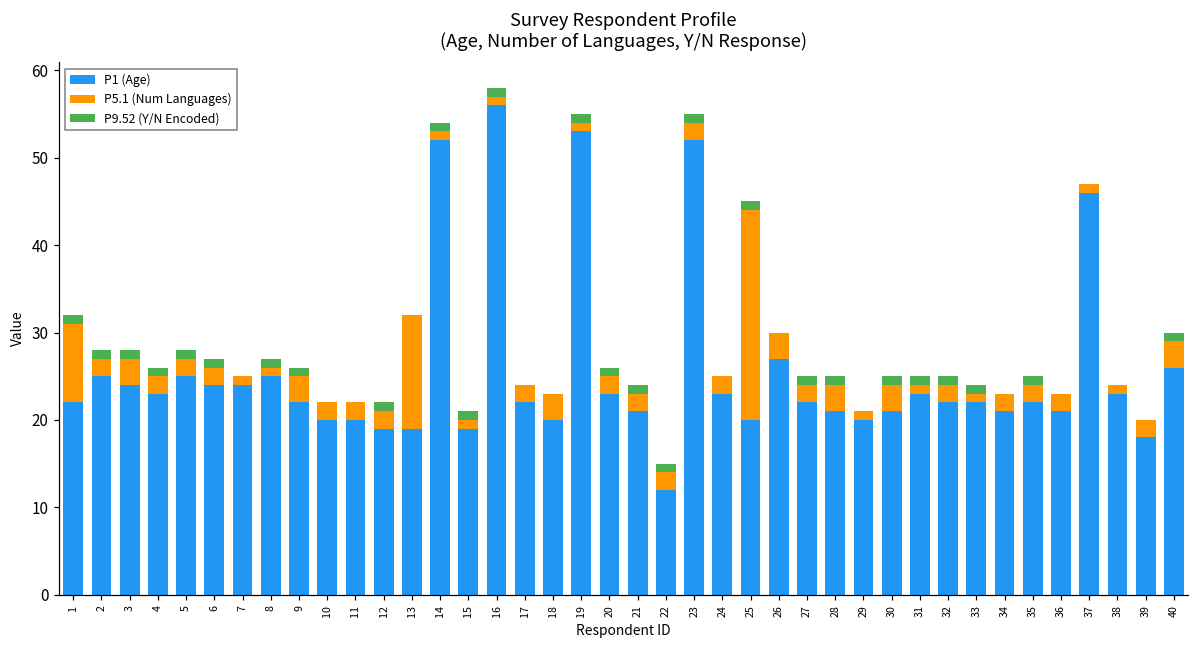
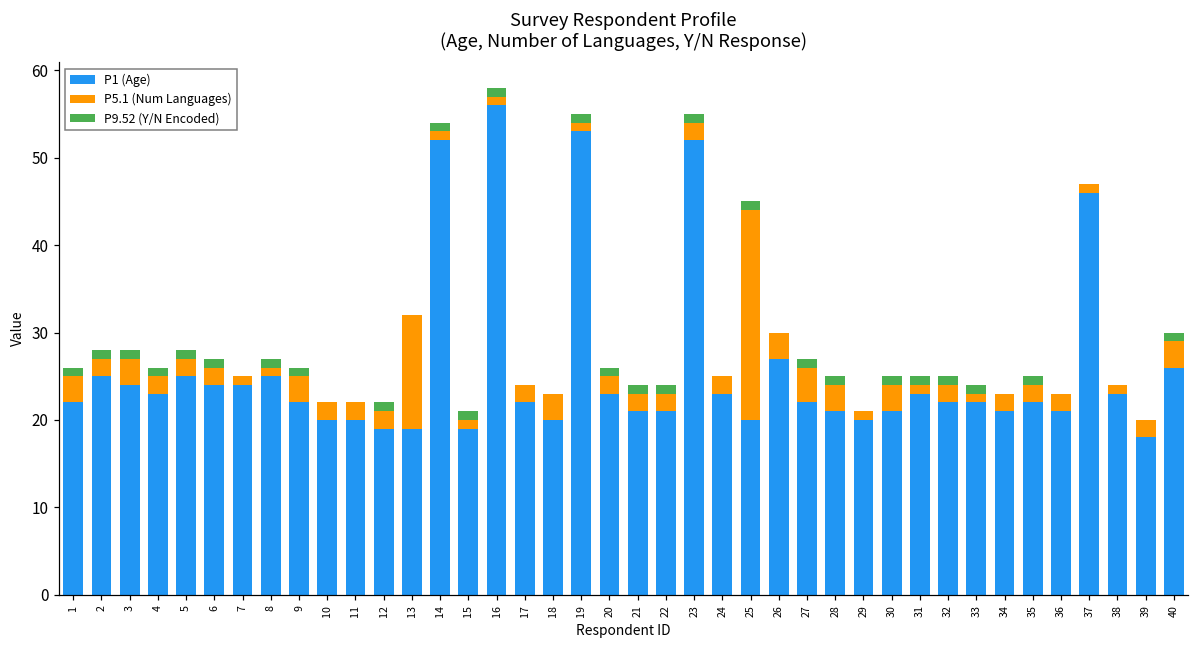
P5.1 (Num Languages), 1: 9 -> 3
P1 (Age), 22: 12 -> 21
P5.1 (Num Languages), 27: 2 -> 4
